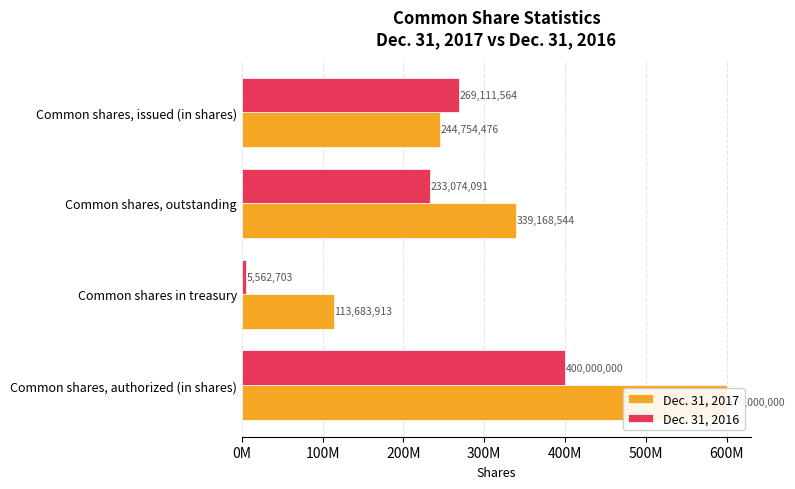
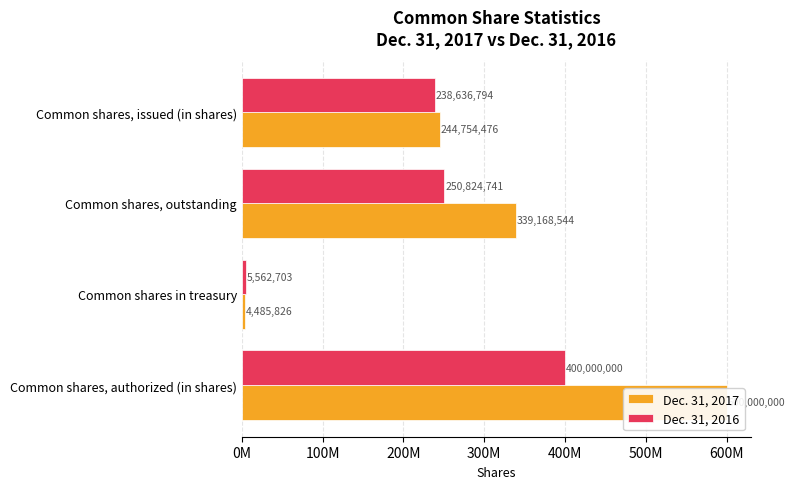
Dec. 31, 2016, Common shares, issued (in shares): 269,111,564 -> 238,636,794
Dec. 31, 2016, Common shares, outstanding: 233,074,091 -> 250,824,741
Dec. 31, 2017, Common shares in treasury: 113,683,913 -> 4,485,826
